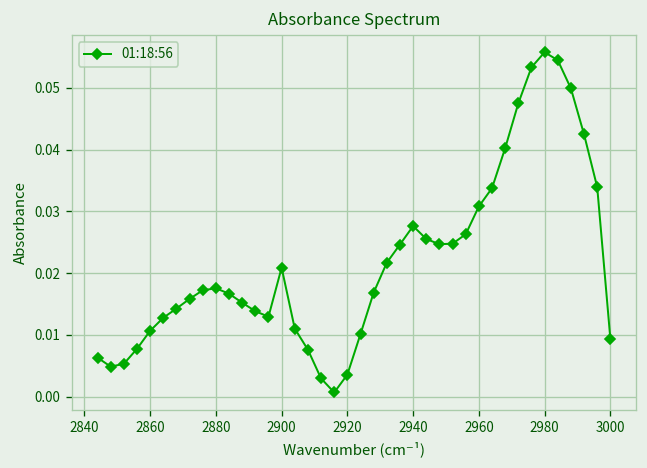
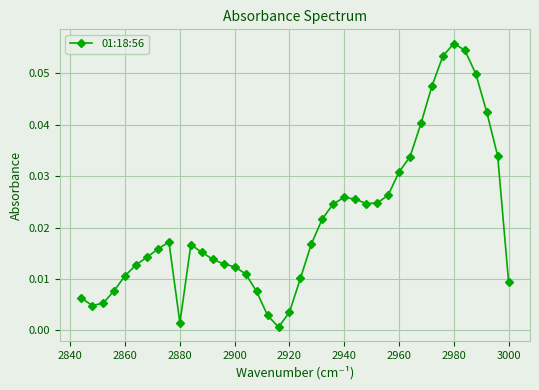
2880: 0.018 -> 0.001
2900: 0.021 -> 0.012
2940: 0.028 -> 0.026
